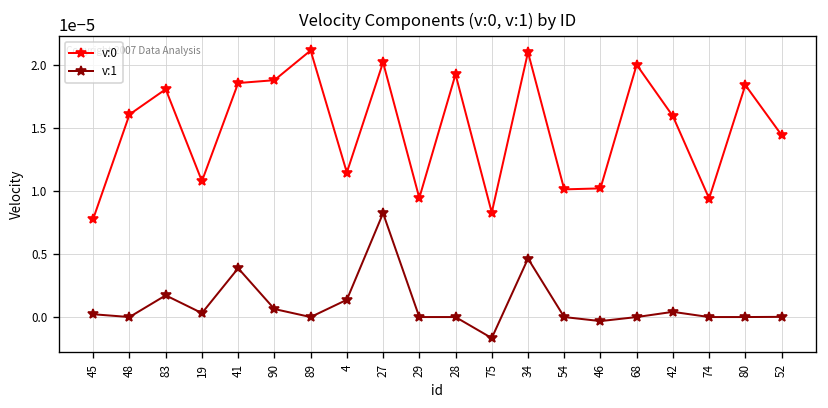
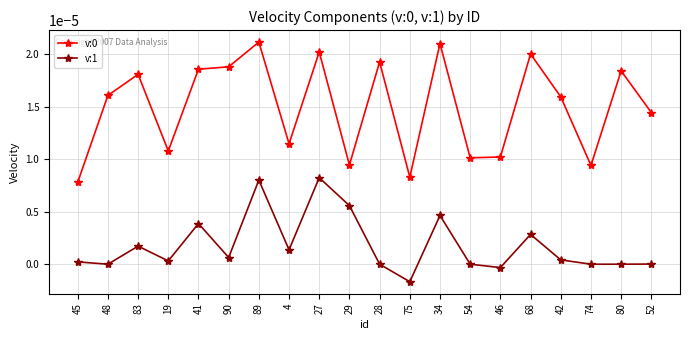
v:1, 89: 0.00000 -> 0.00001
v:1, 29: 0.00000 -> 0.00001
v:1, 68: 0.000000 -> 0.000003
